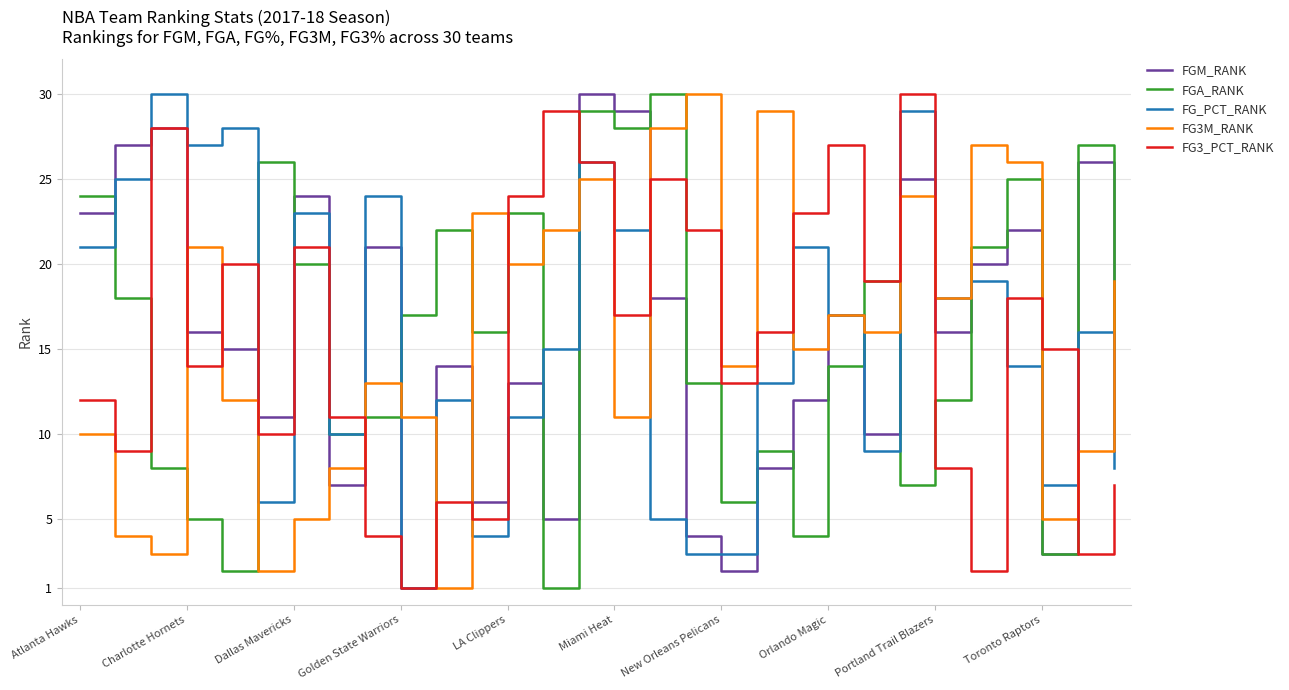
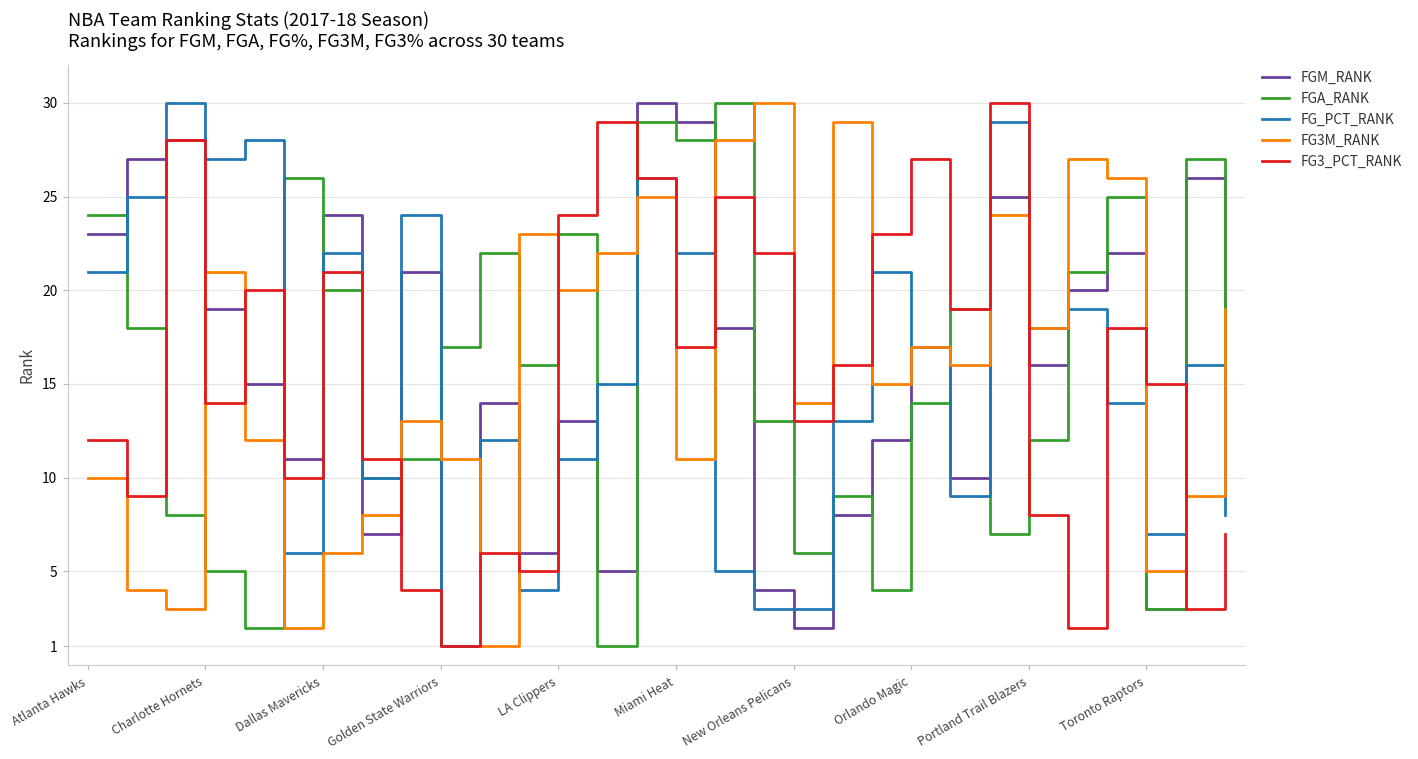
FGM_RANK, Charlotte Hornets: 16 -> 19
FG_PCT_RANK, Dallas Mavericks: 23 -> 22
FG3M_RANK, Dallas Mavericks: 5 -> 6
